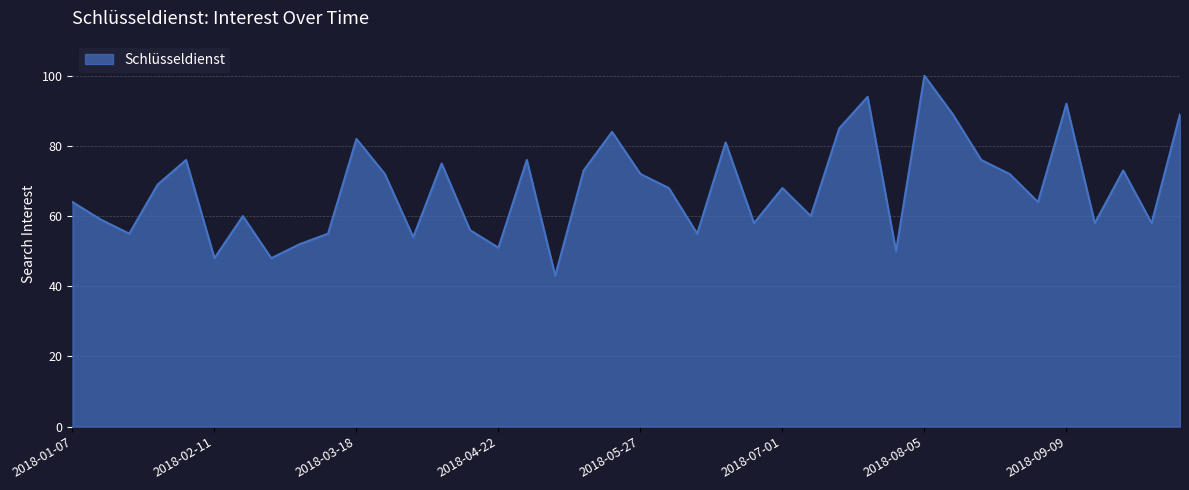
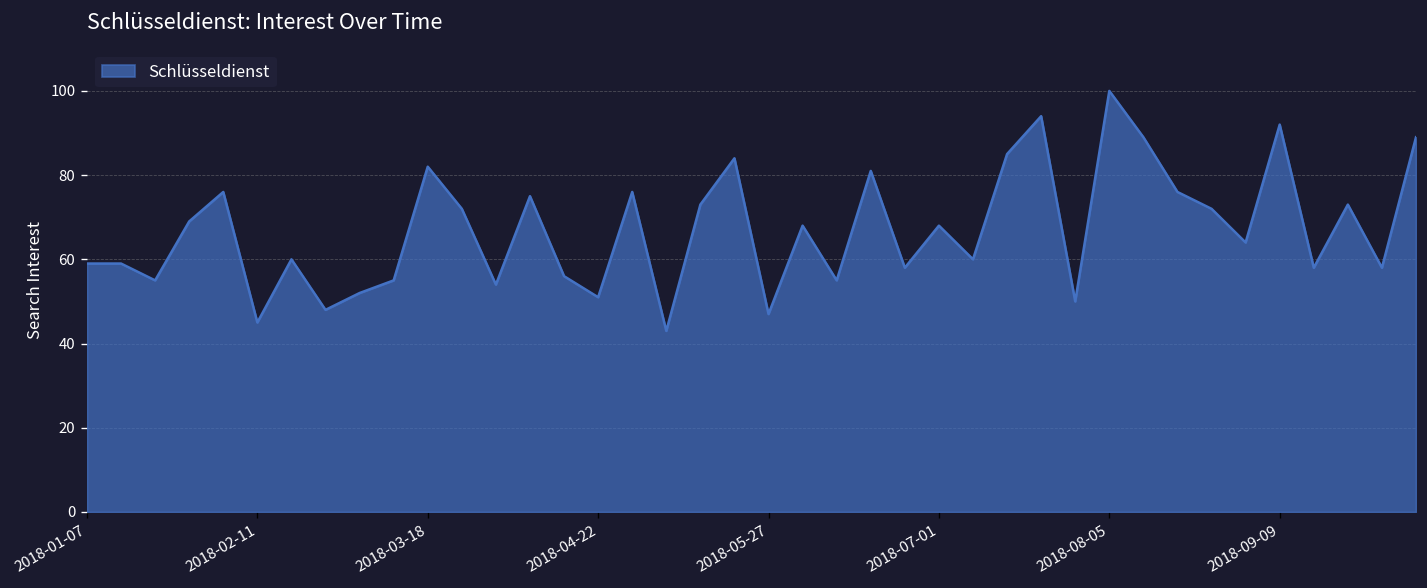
2018-01-07: 64 -> 59
2018-02-11: 48 -> 45
2018-05-27: 72 -> 47
